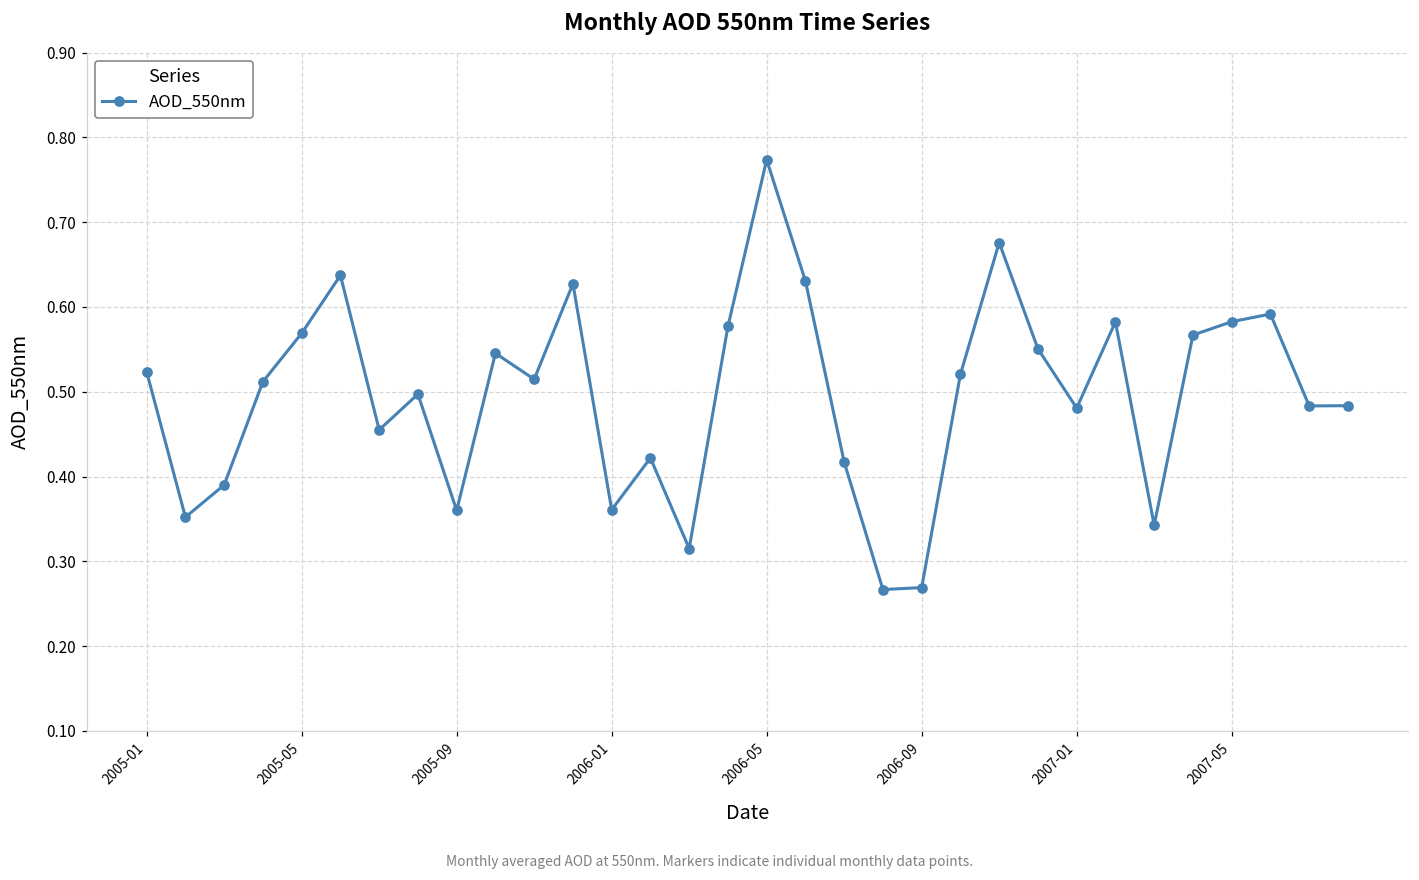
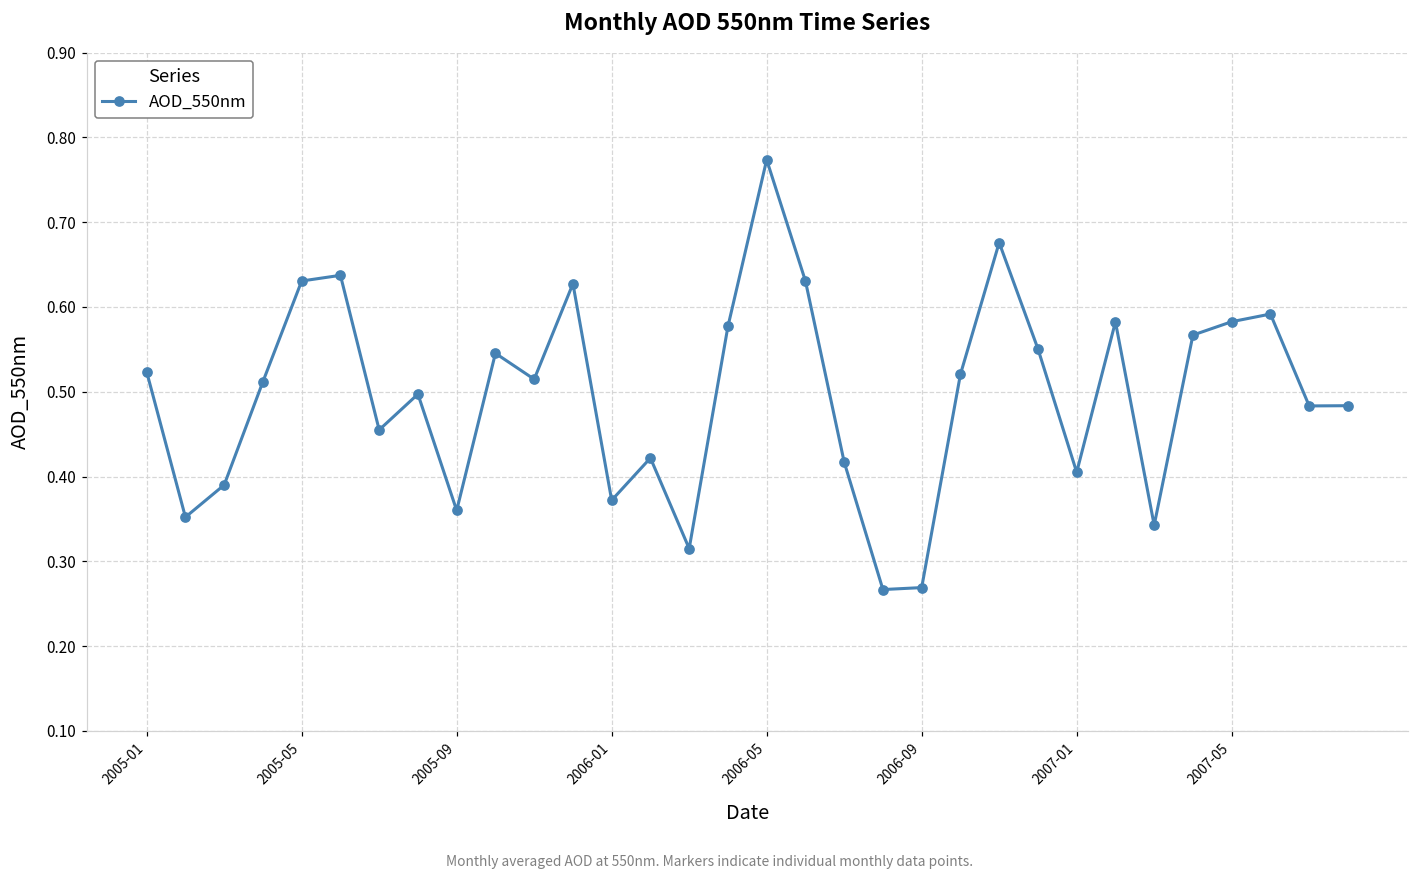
2005-05: 0.57 -> 0.63
2006-01: 0.36 -> 0.37
2007-01: 0.48 -> 0.41
